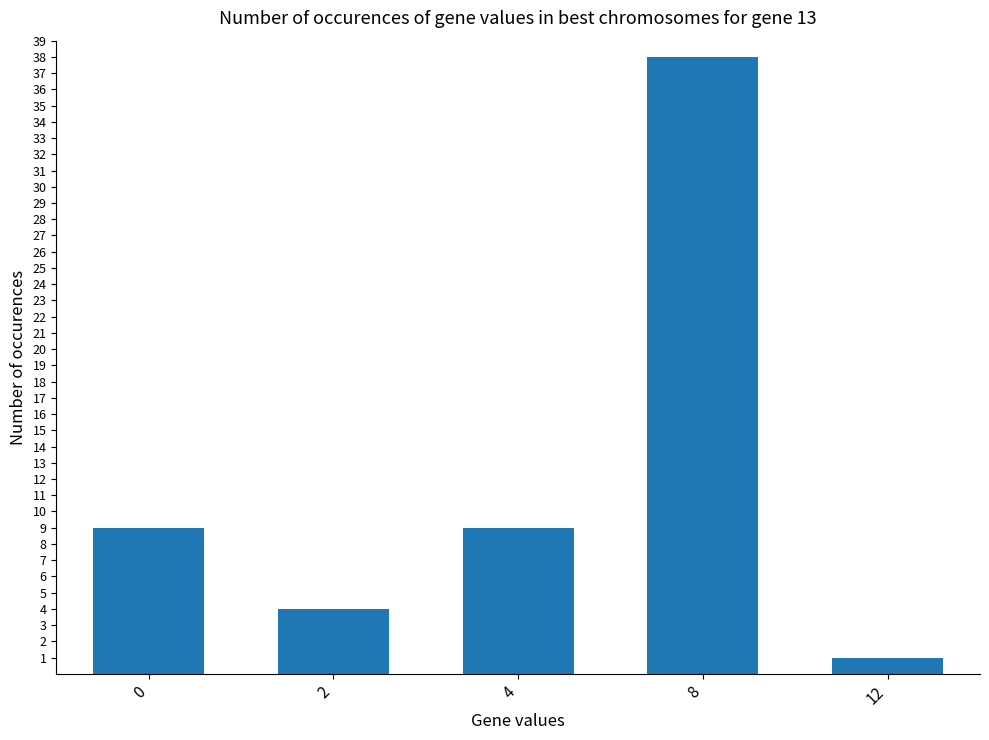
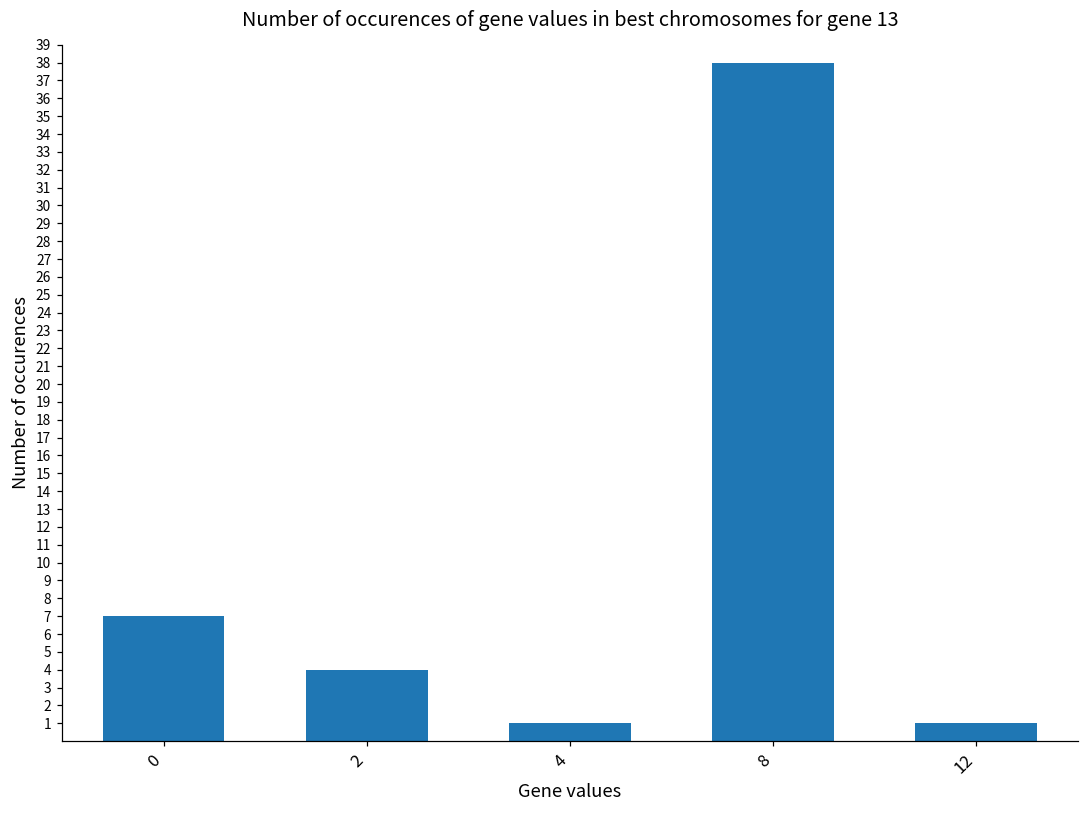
0: 9 -> 7
4: 9 -> 1
